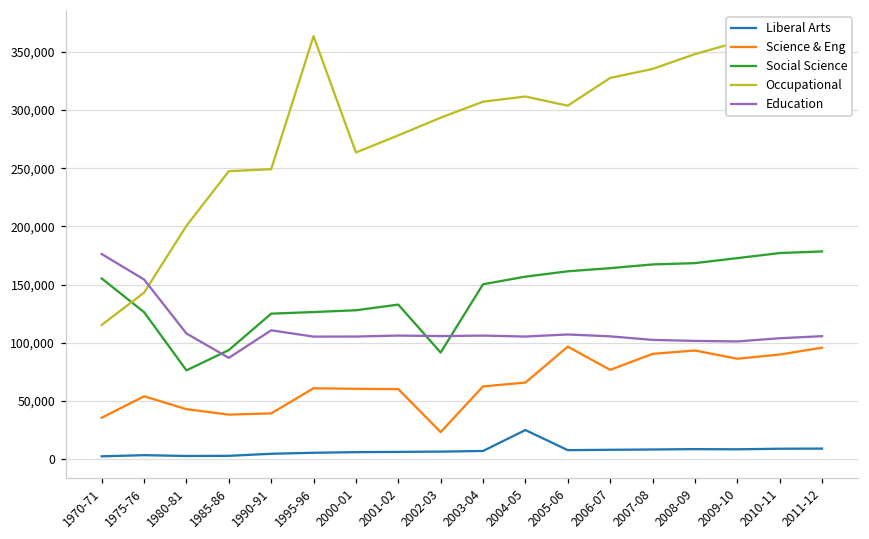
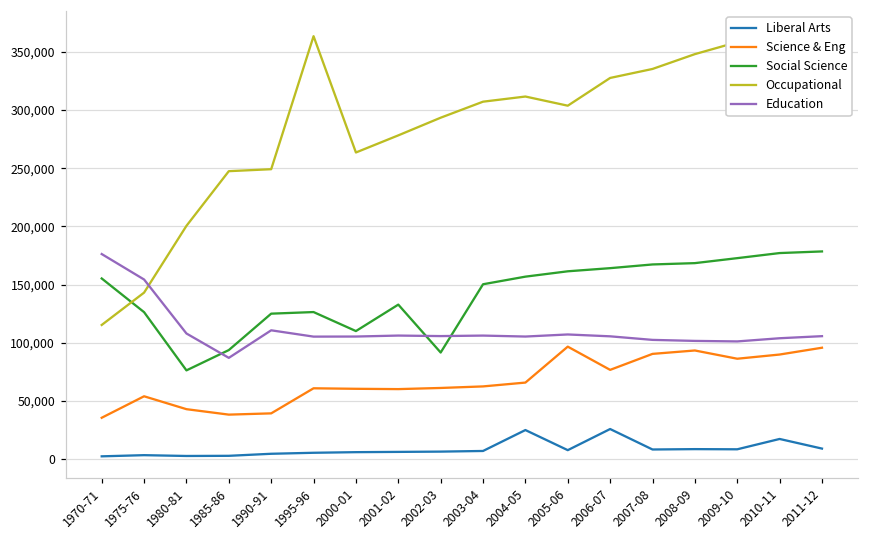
Social Science, 2000-01: 128,000 -> 110,000
Science & Eng, 2002-03: 23,000 -> 61,000
Liberal Arts, 2006-07: 8,000 -> 26,000
Liberal Arts, 2010-11: 9,000 -> 17,000
